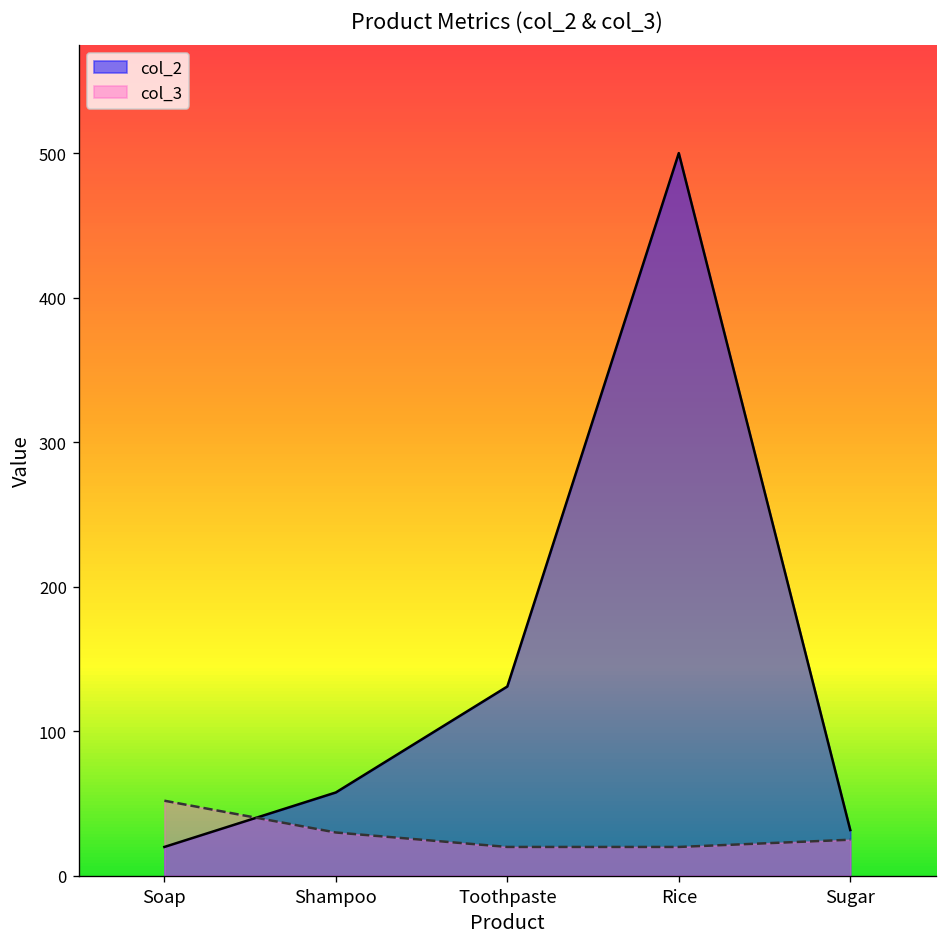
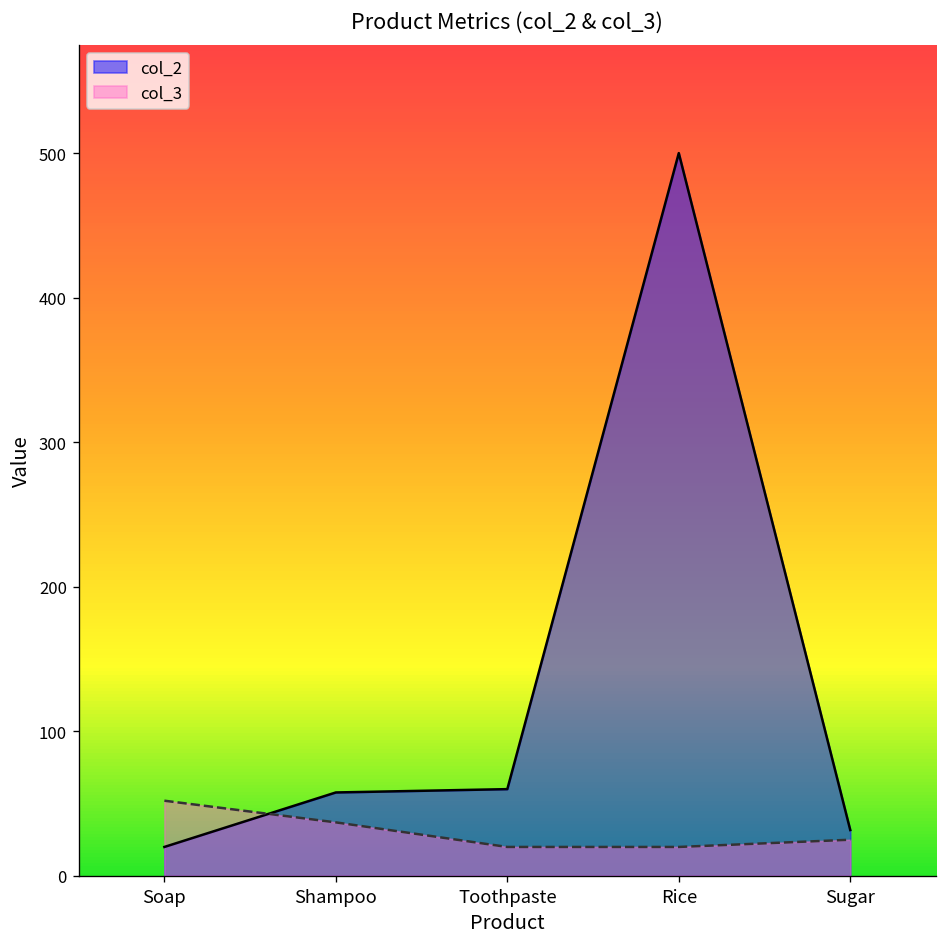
col_3, Shampoo: 30 -> 37
col_2, Toothpaste: 131 -> 60
